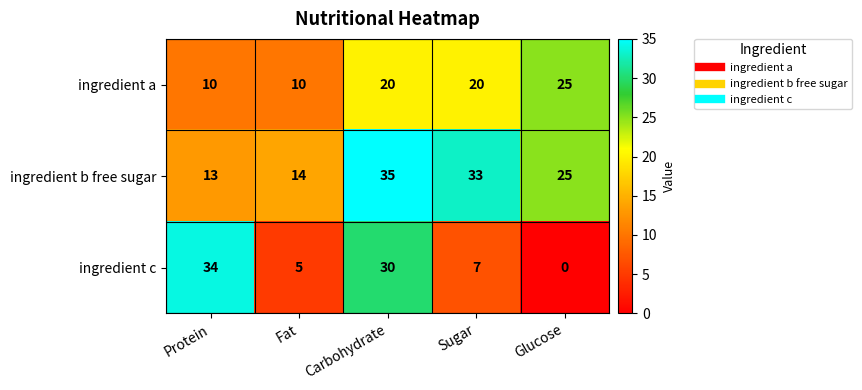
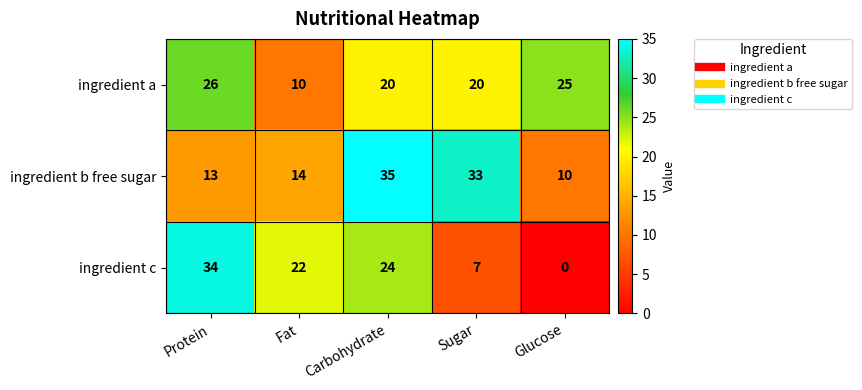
ingredient a, Protein: 10 -> 26
ingredient b free sugar, Glucose: 25 -> 10
ingredient c, Fat: 5 -> 22
ingredient c, Carbohydrate: 30 -> 24
